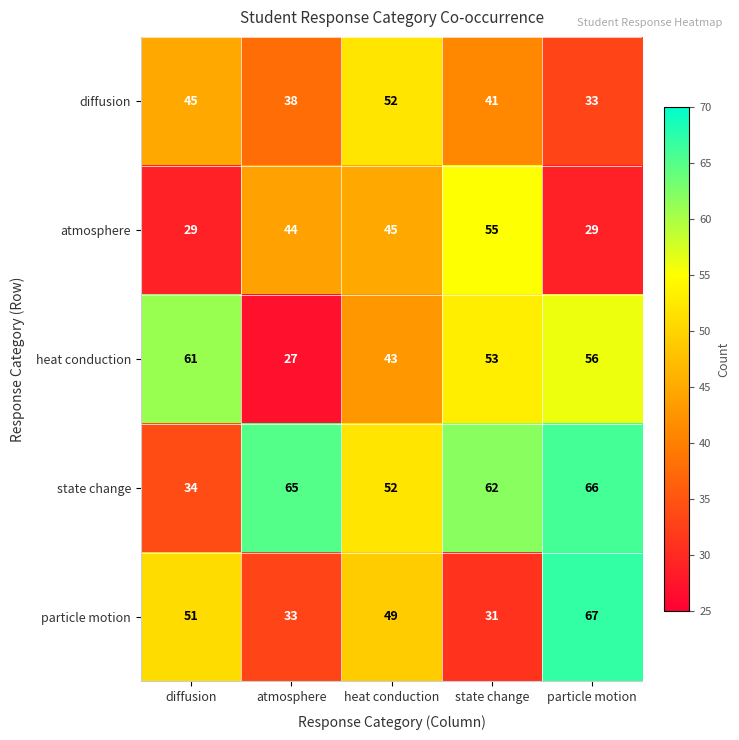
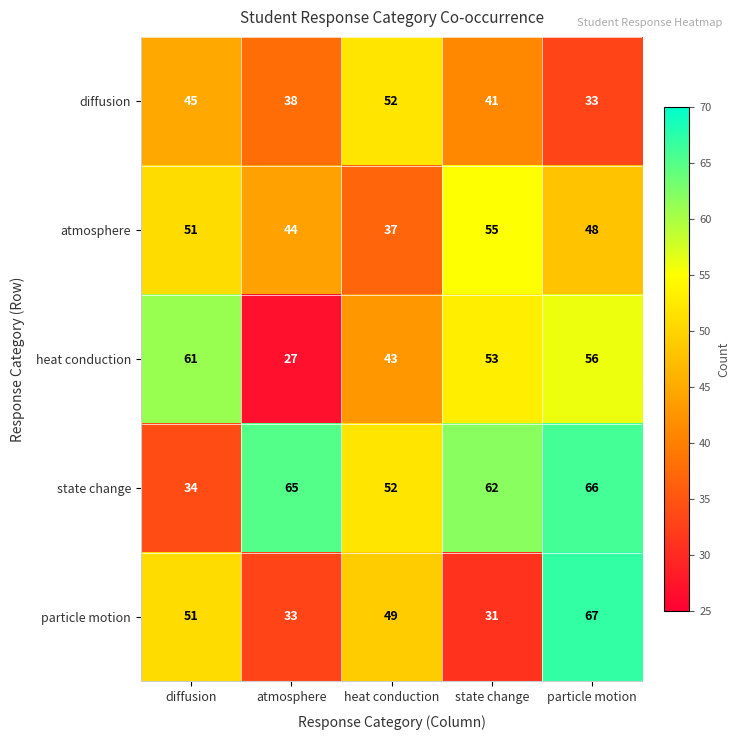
atmosphere, diffusion: 29 -> 51
atmosphere, heat conduction: 45 -> 37
atmosphere, particle motion: 29 -> 48
